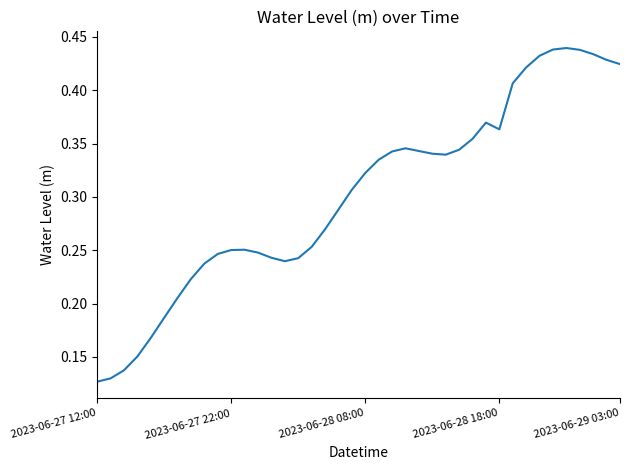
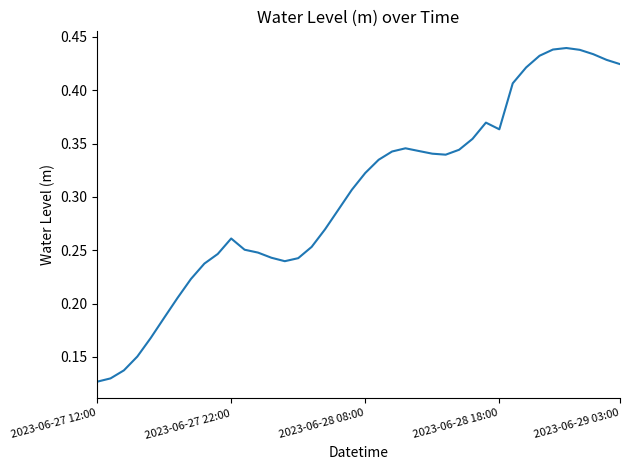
2023-06-27 22:00: 0.250 -> 0.261
